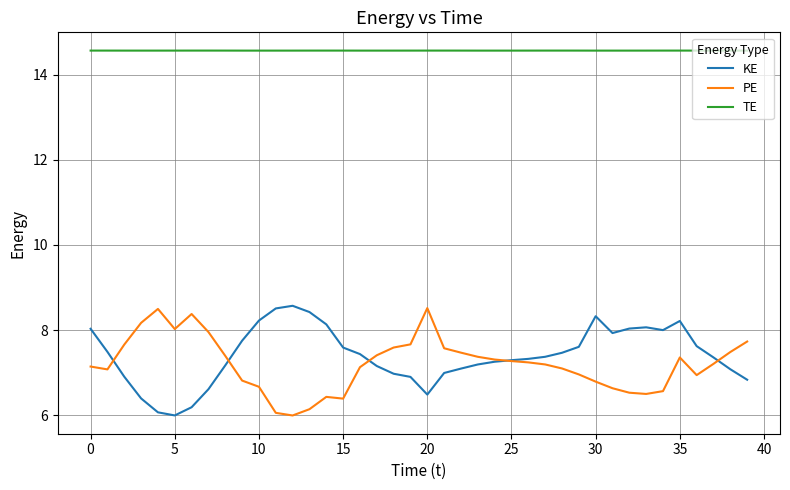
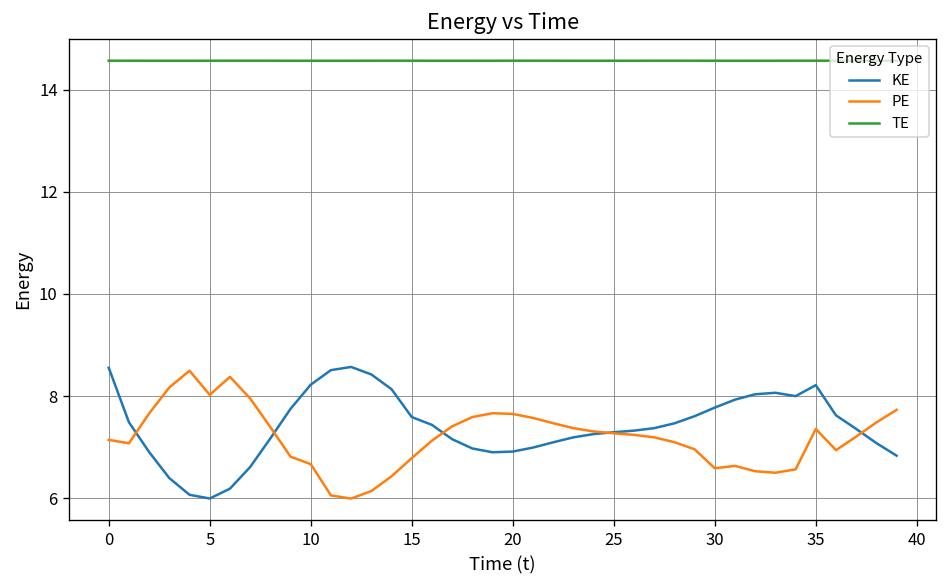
KE, 0: 8.0 -> 8.6
PE, 15: 6.4 -> 6.8
KE, 20: 6.5 -> 6.9
PE, 20: 8.5 -> 7.7
KE, 30: 8.3 -> 7.8
PE, 30: 6.8 -> 6.6
